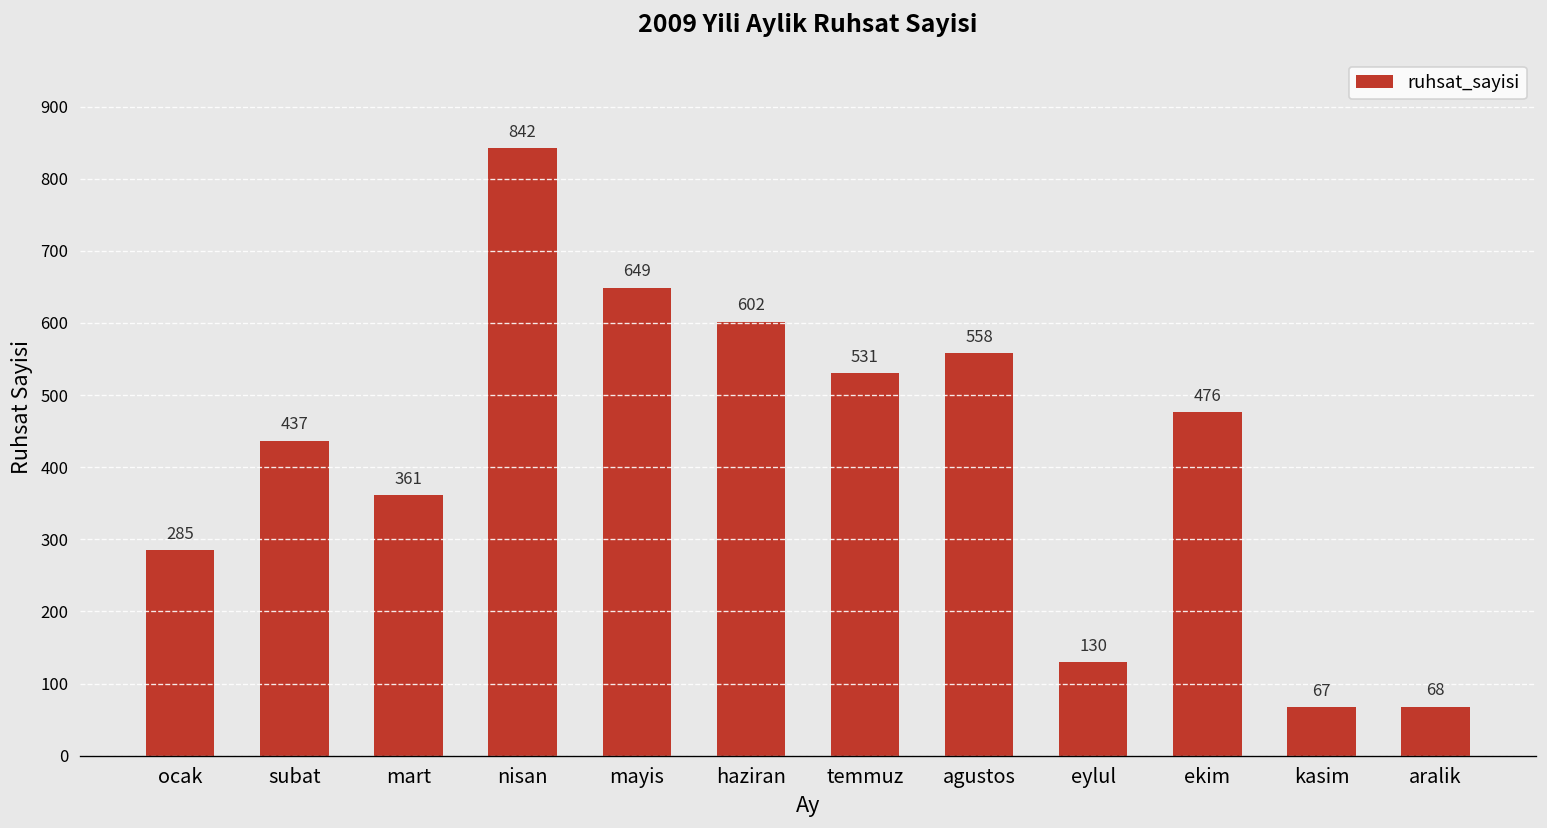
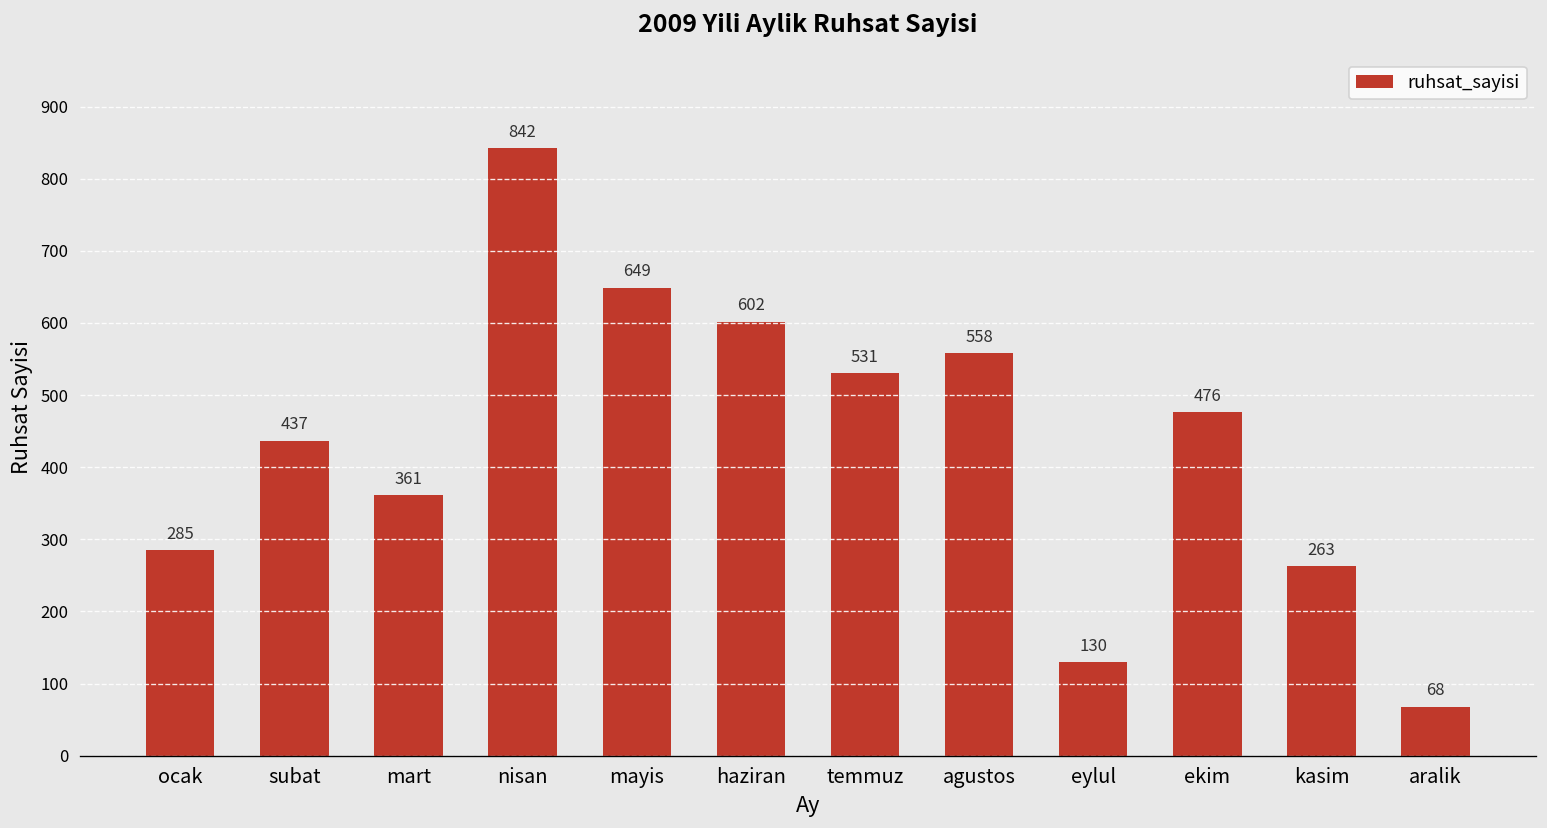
kasim: 67 -> 263
